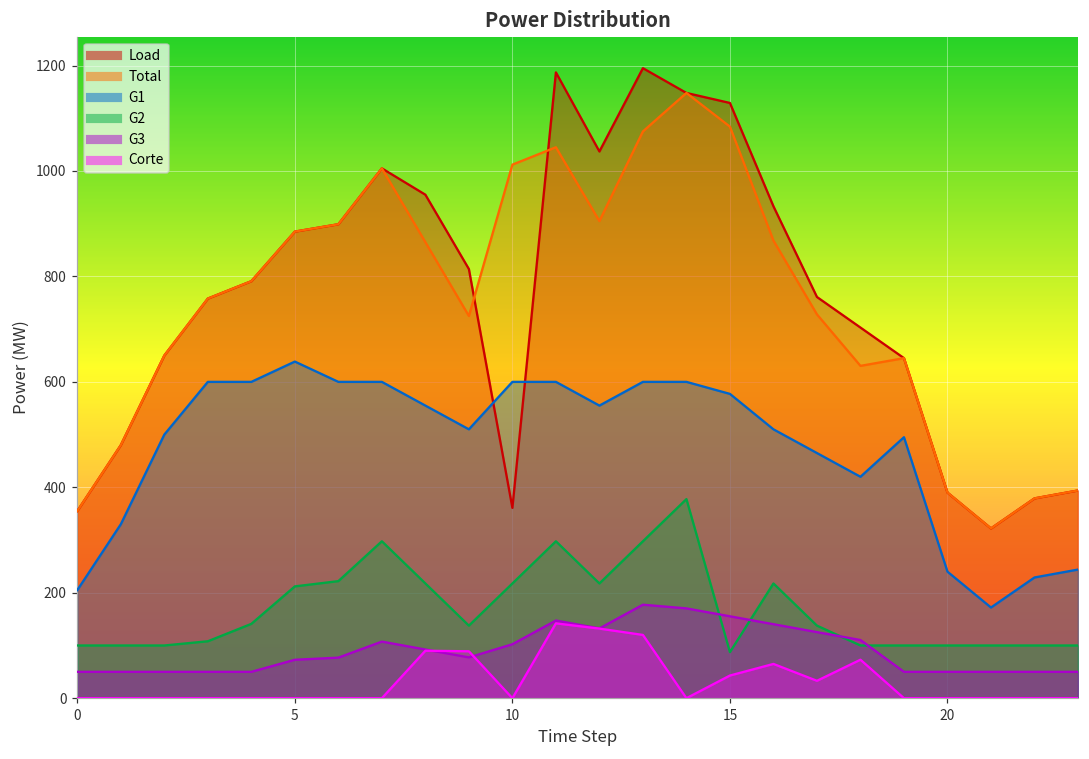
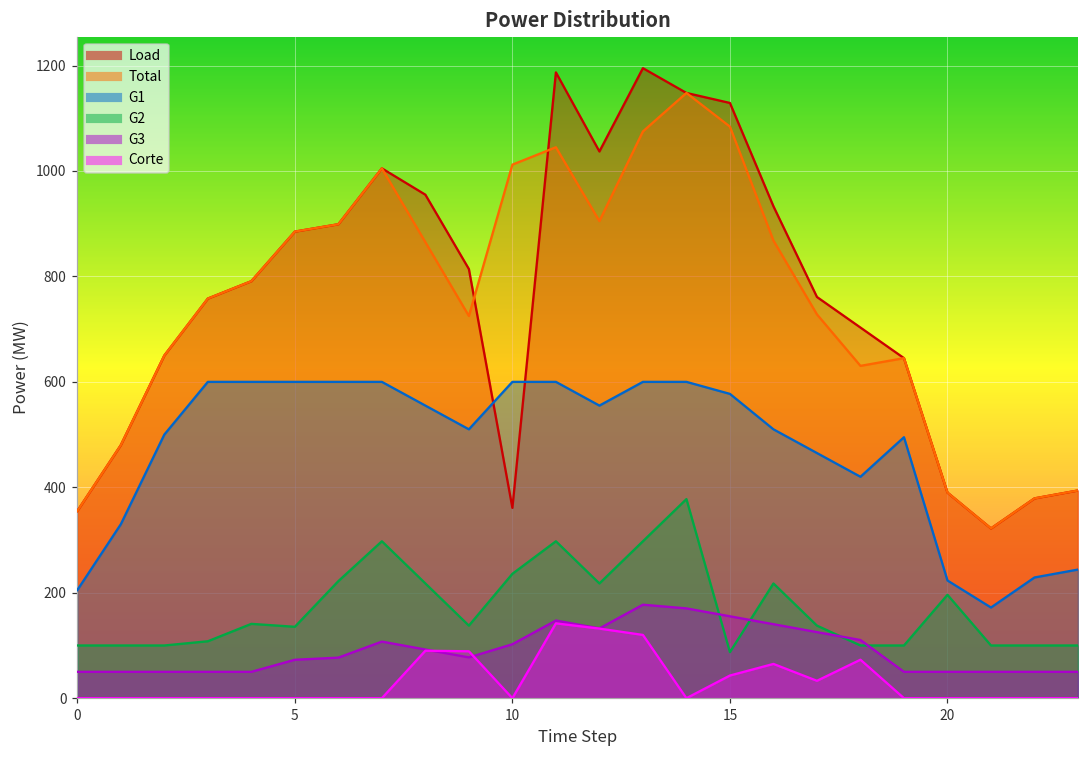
G1, 5: 640 -> 600
G2, 5: 210 -> 140
G2, 10: 220 -> 240
G1, 20: 240 -> 220
G2, 20: 100 -> 200
